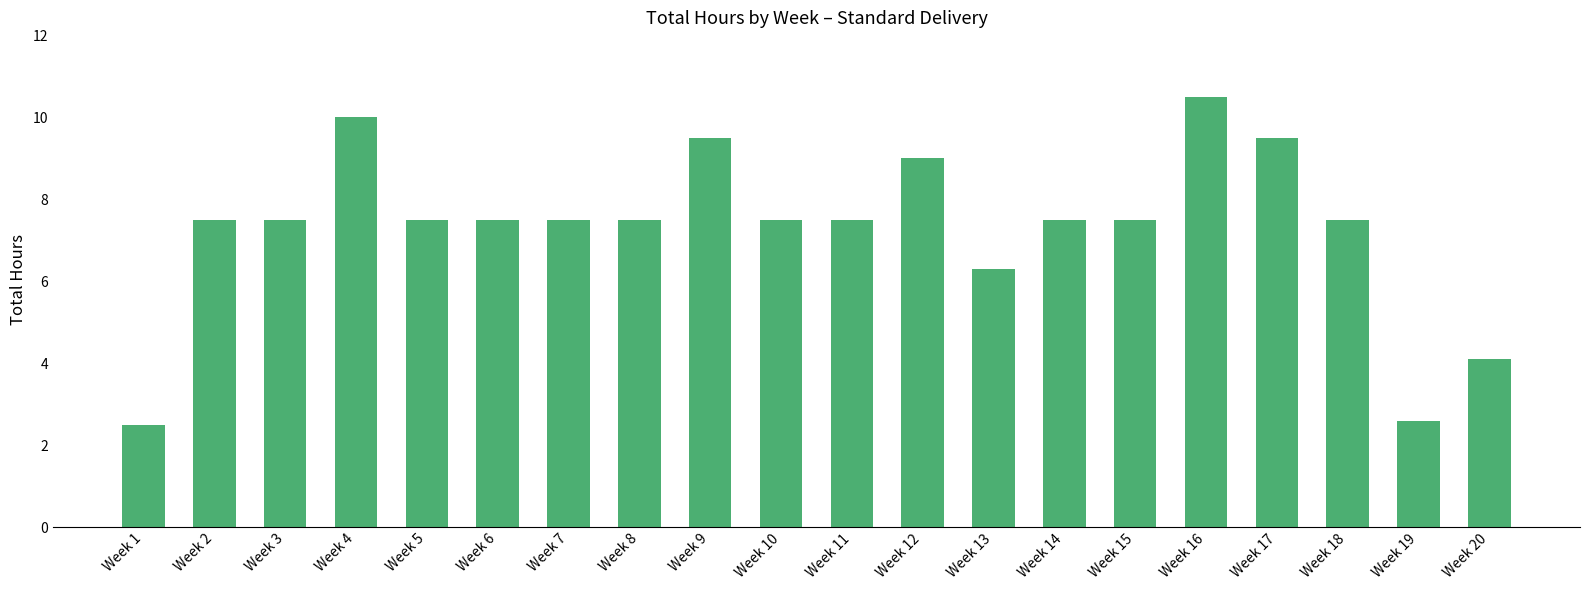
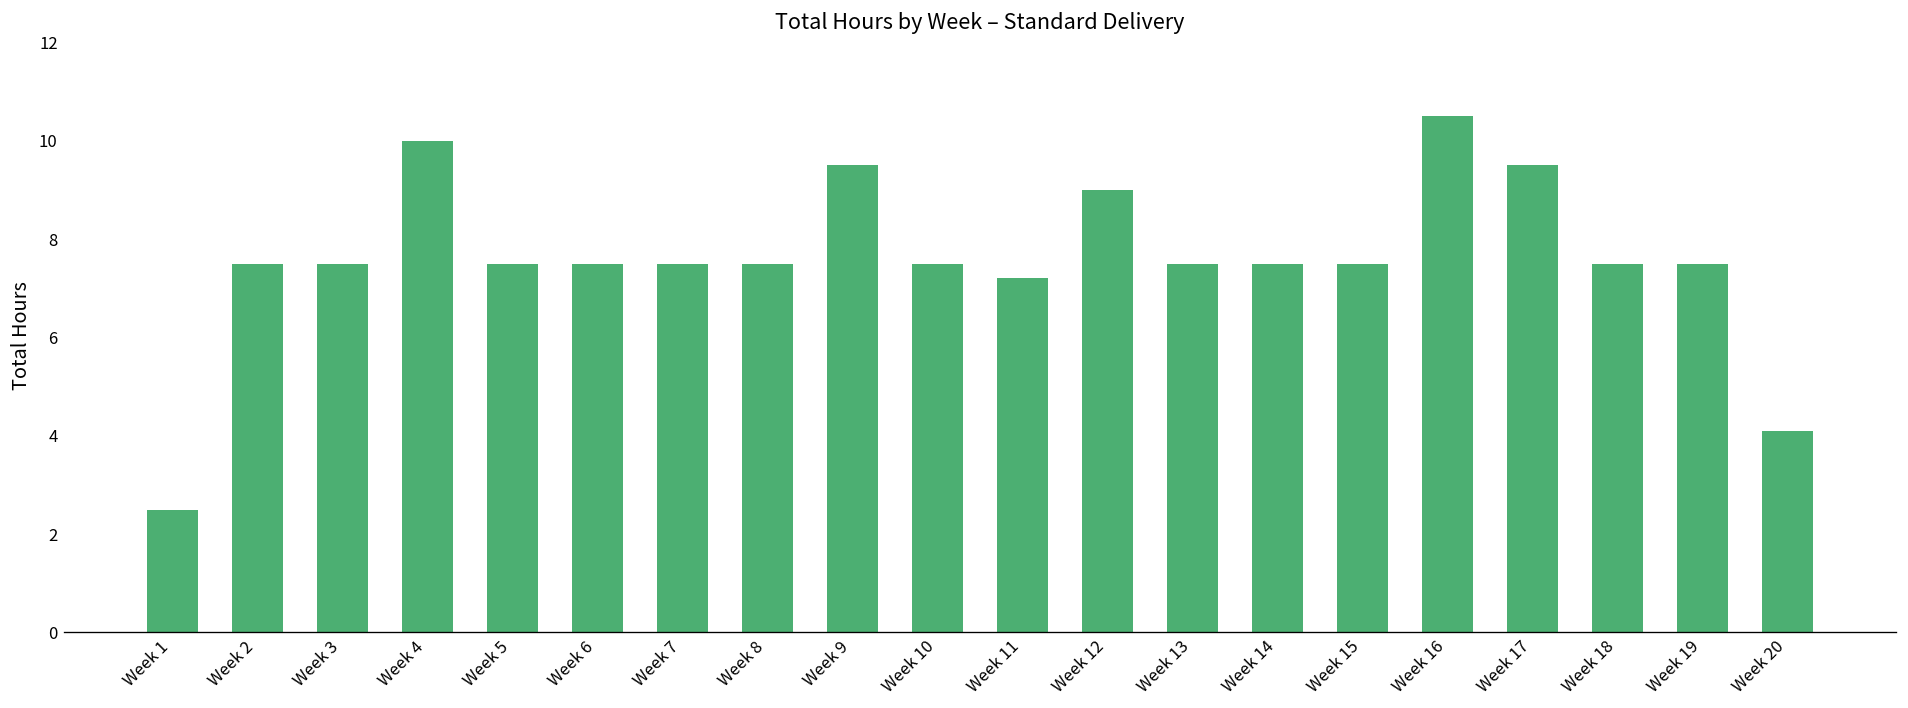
Week 11: 7.5 -> 7.2
Week 13: 6.3 -> 7.5
Week 19: 2.6 -> 7.5
